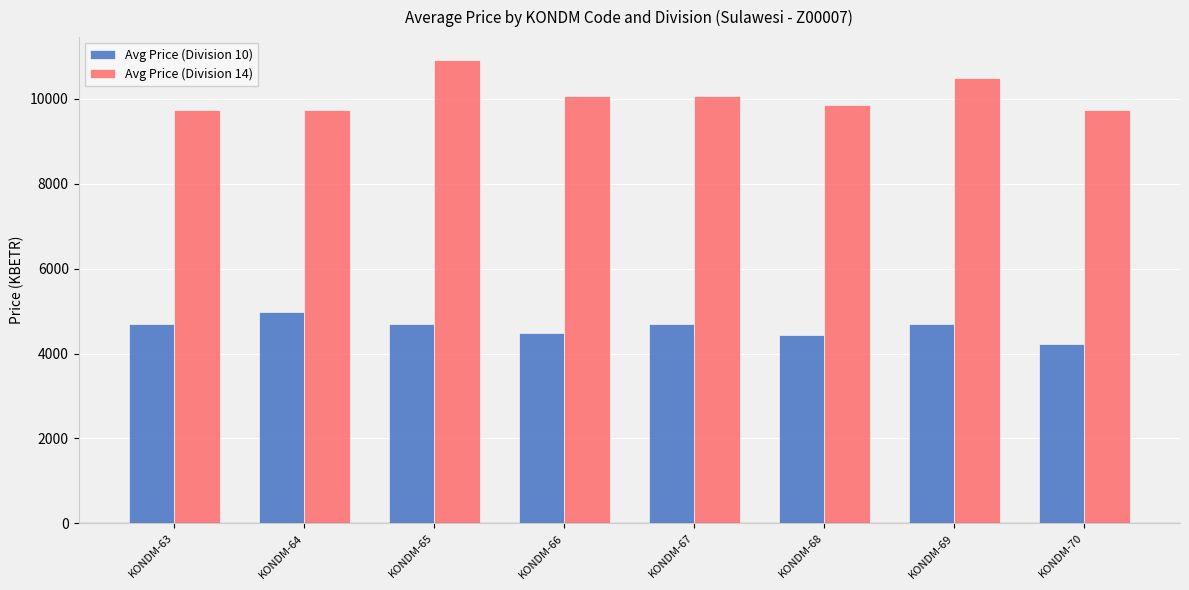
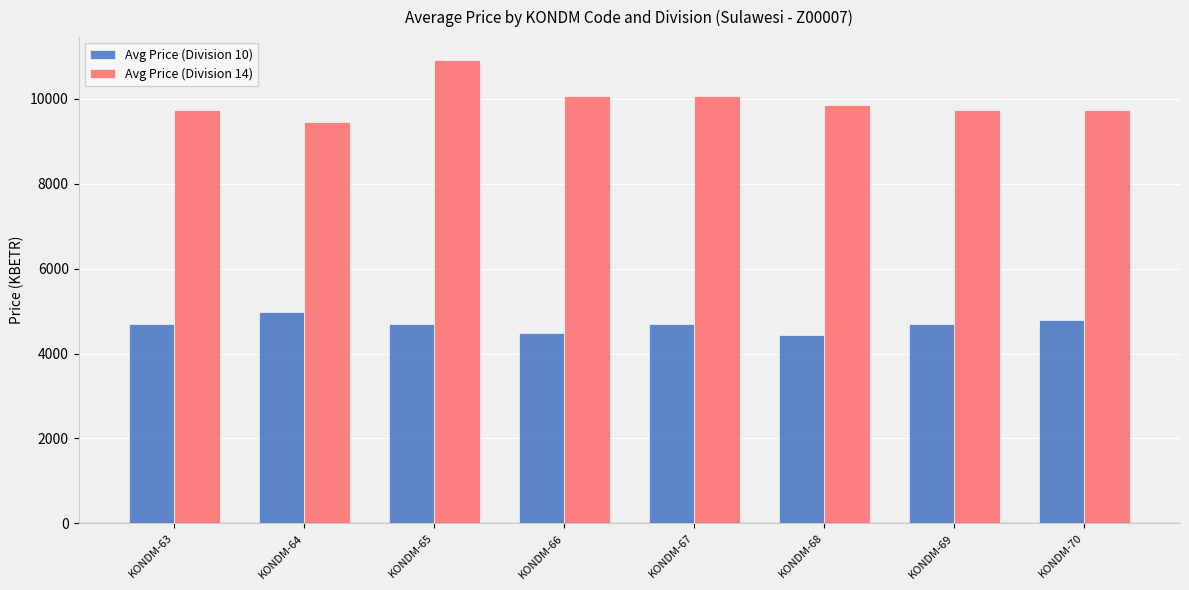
Avg Price (Division 14), KONDM-64: 9700 -> 9500
Avg Price (Division 14), KONDM-69: 10500 -> 9700
Avg Price (Division 10), KONDM-70: 4200 -> 4800
